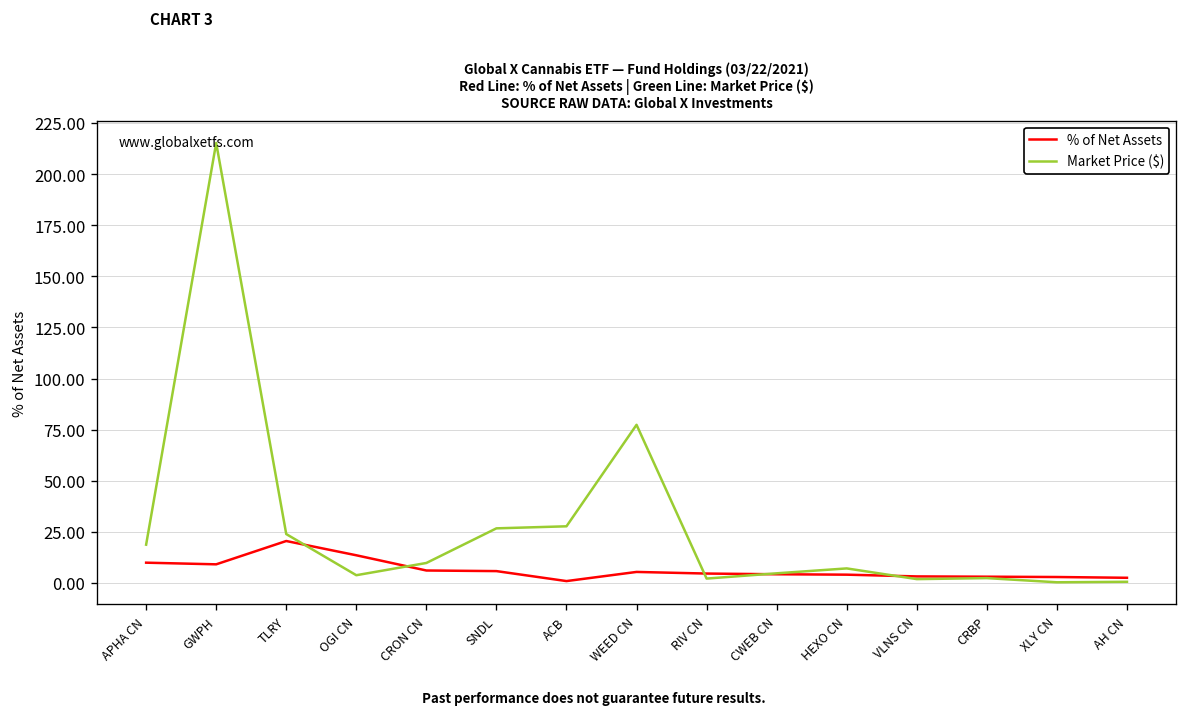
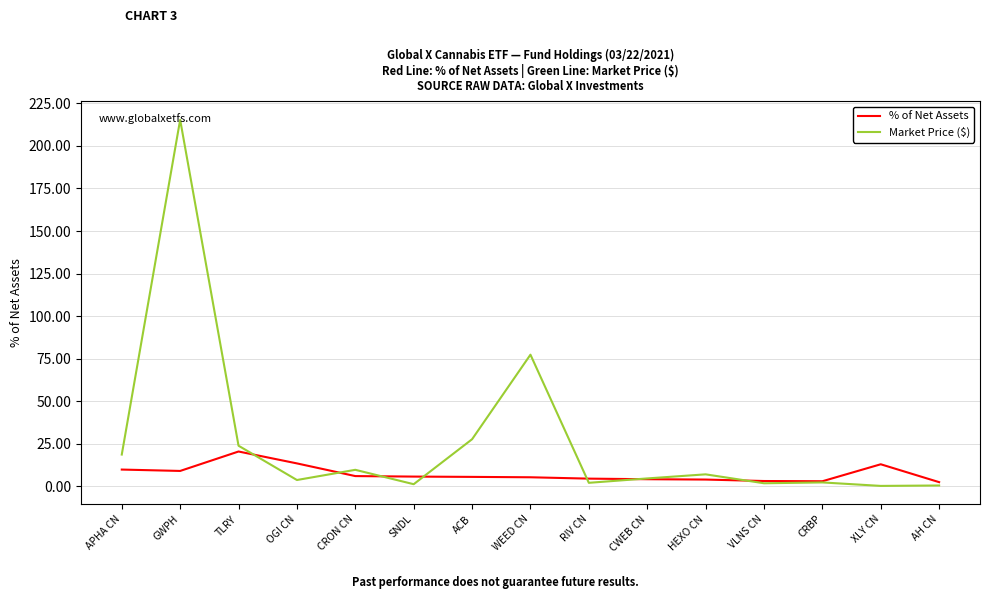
Market Price ($), SNDL: 27 -> 1
% of Net Assets, ACB: 1 -> 6
% of Net Assets, XLY CN: 3 -> 13
